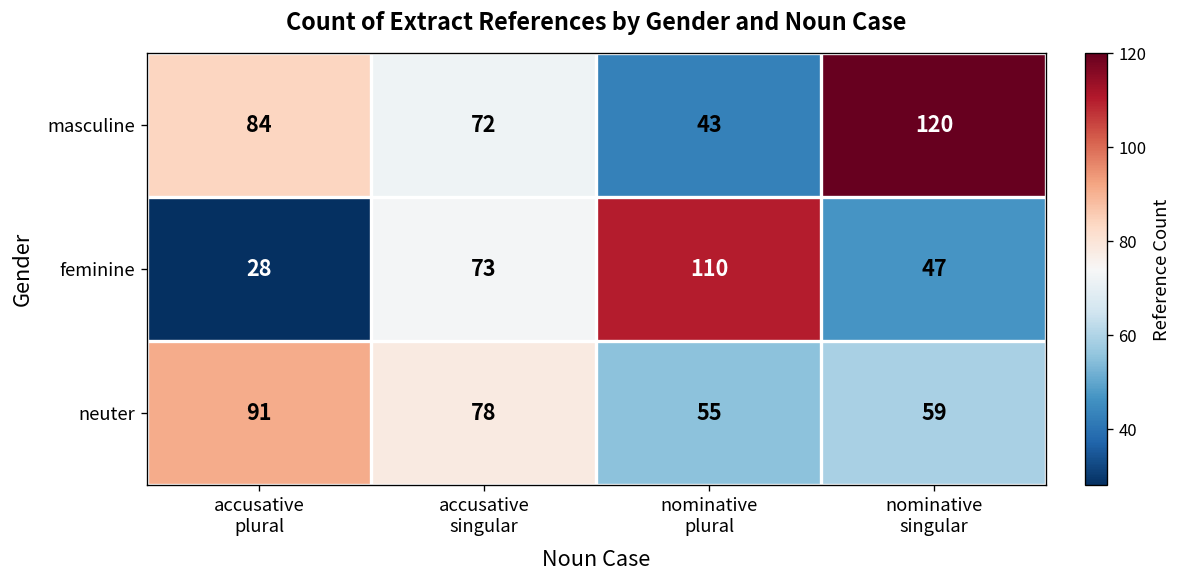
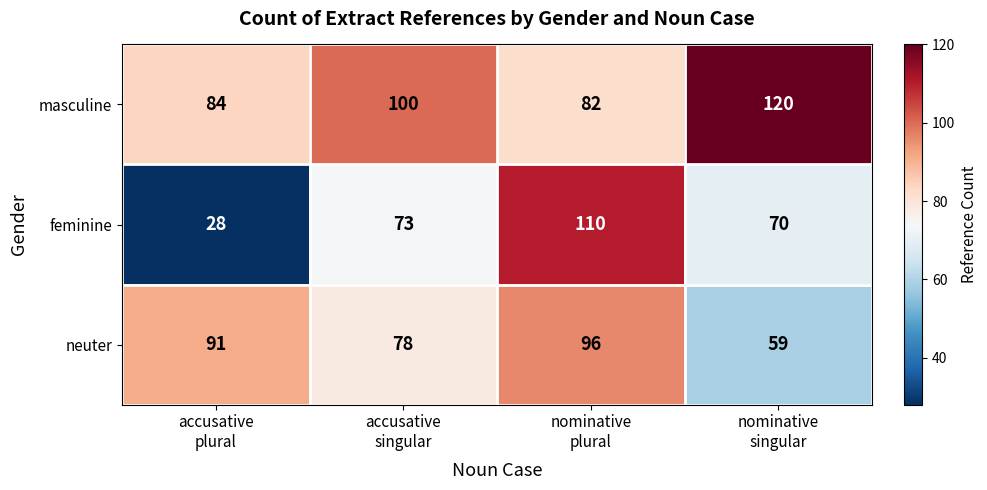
masculine, accusative singular: 72 -> 100
masculine, nominative plural: 43 -> 82
feminine, nominative singular: 47 -> 70
neuter, nominative plural: 55 -> 96
